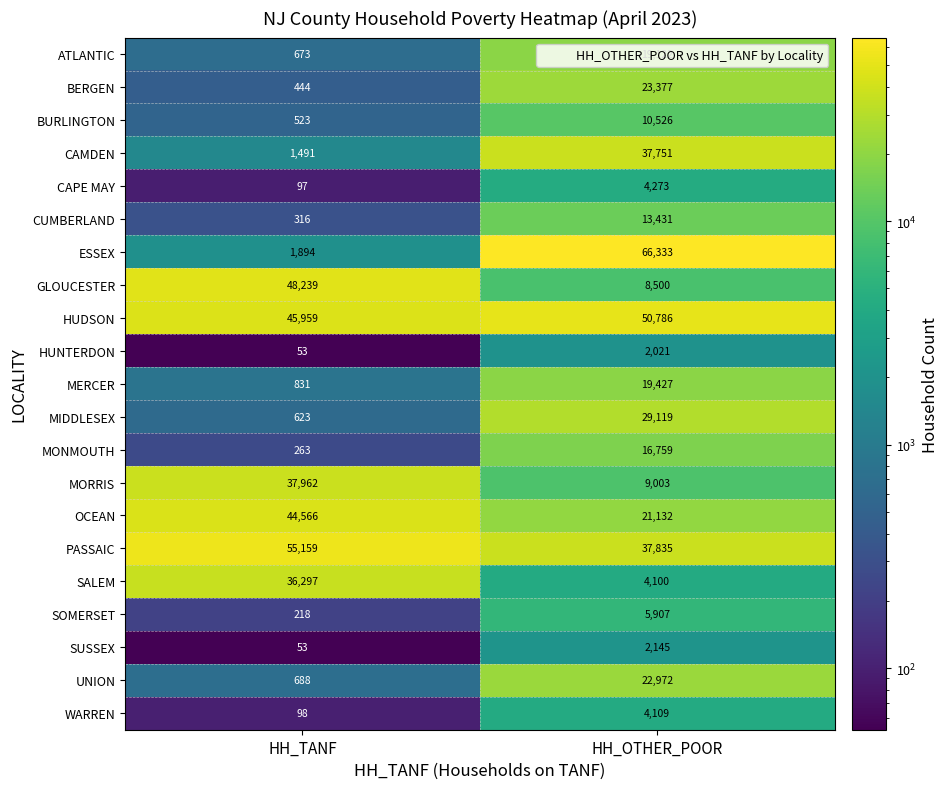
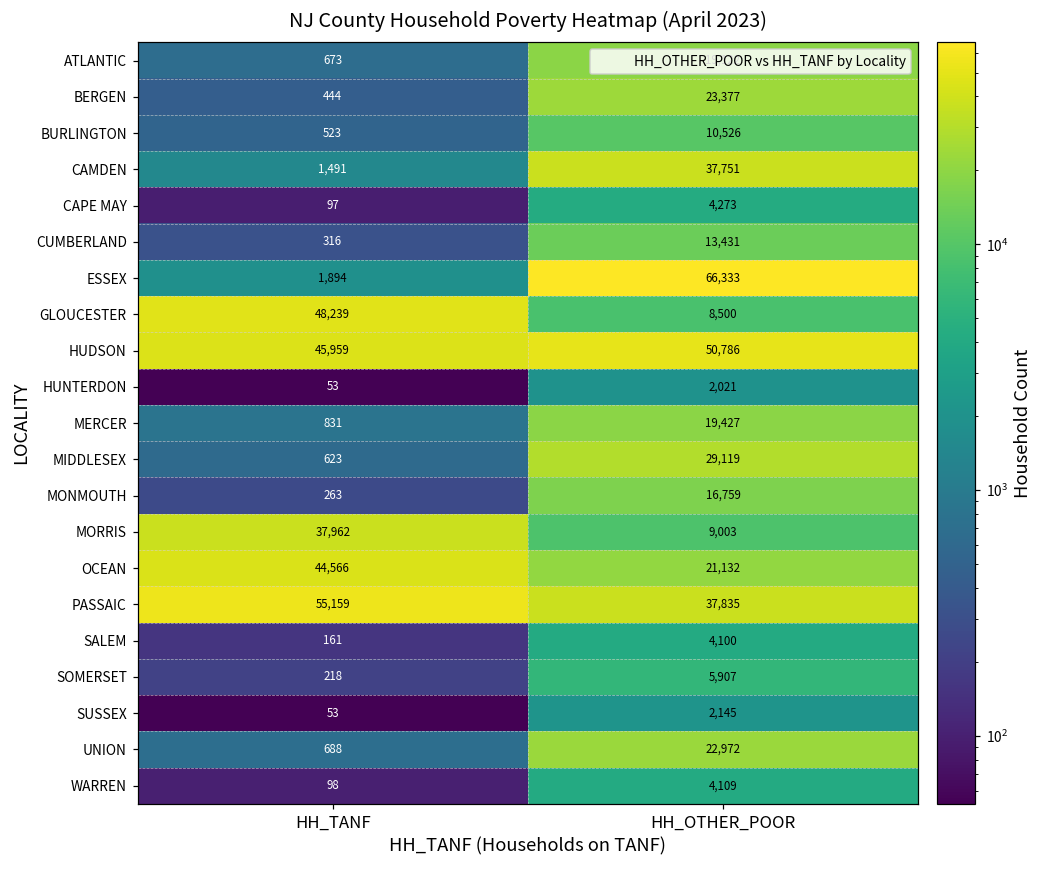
SALEM, HH_TANF: 36,297 -> 161
